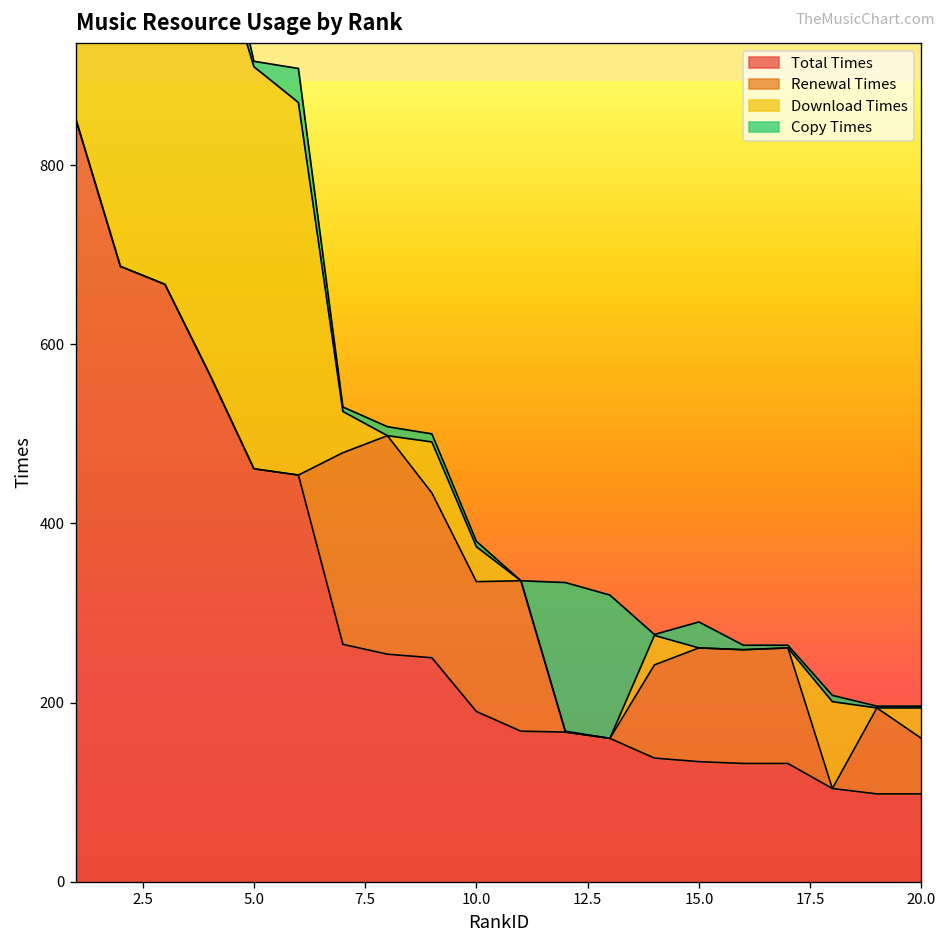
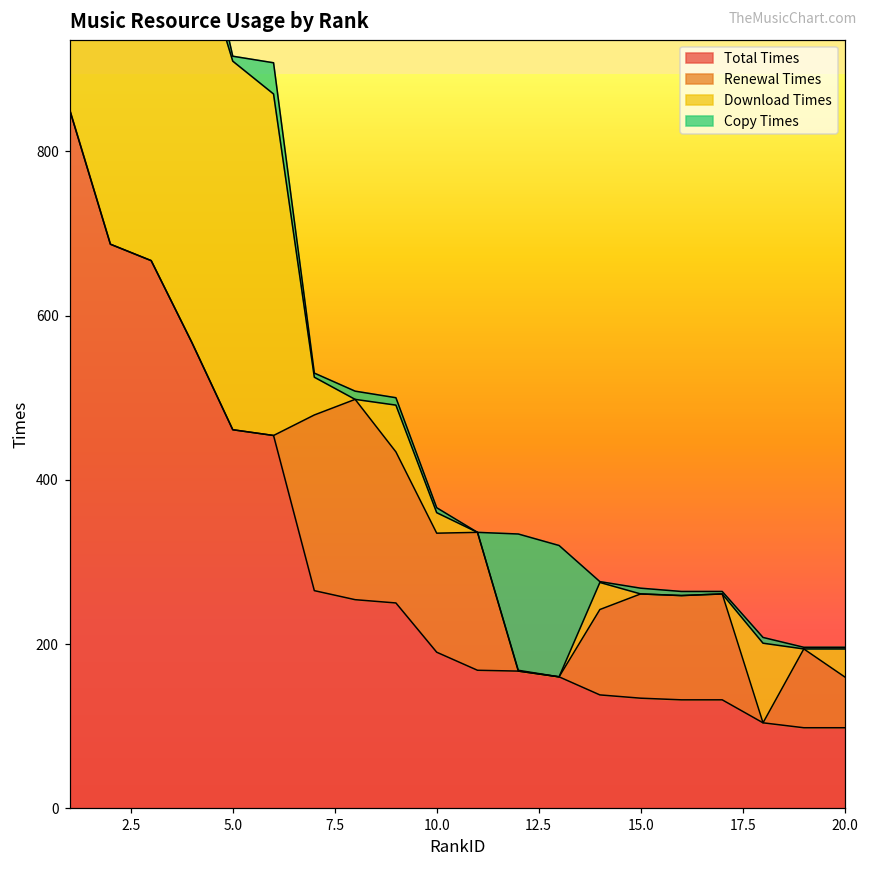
Download Times, 10.0: 40 -> 30
Copy Times, 15.0: 30 -> 10
